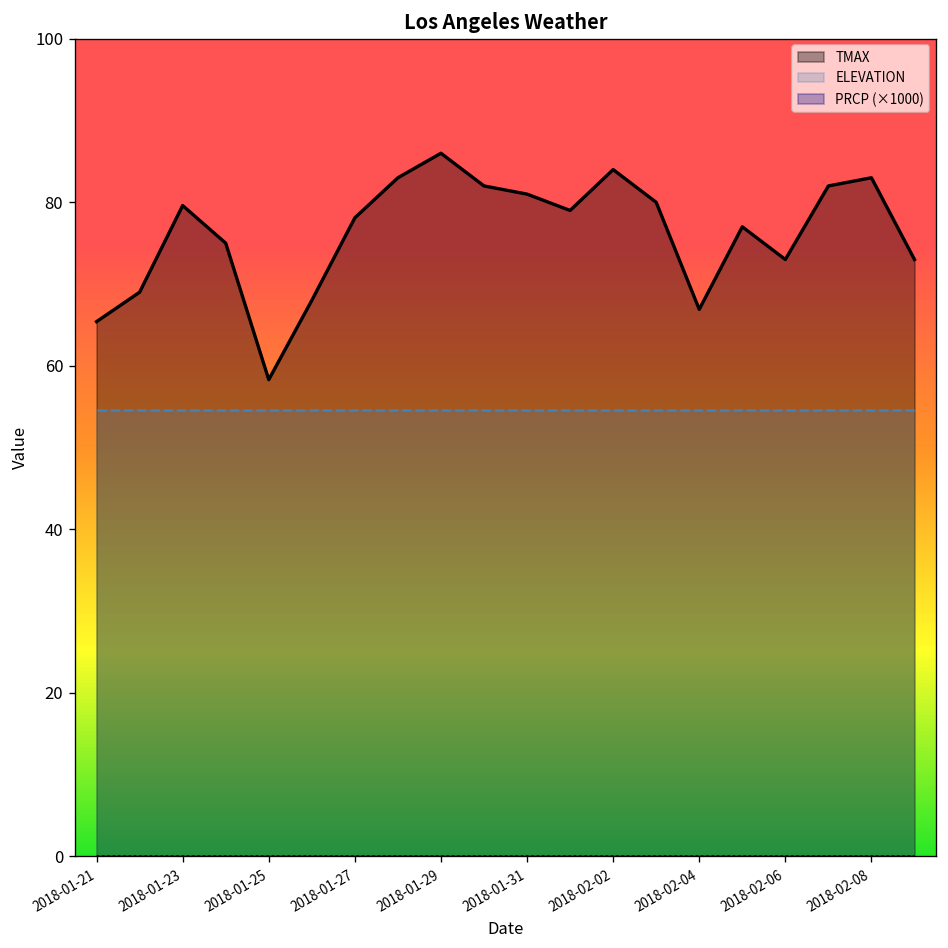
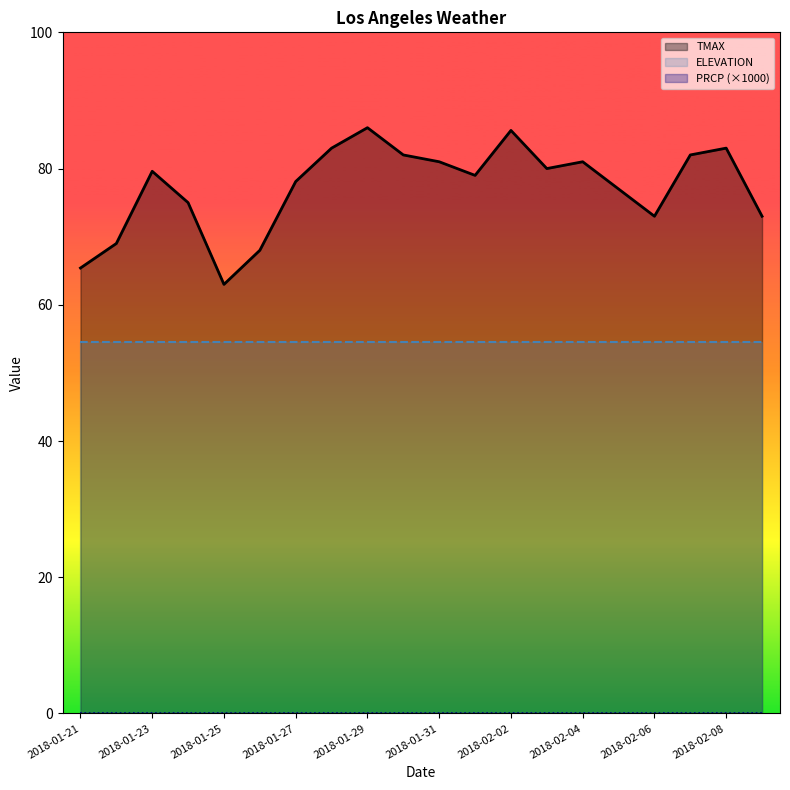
TMAX, 2018-01-25: 58 -> 63
TMAX, 2018-02-02: 84 -> 86
TMAX, 2018-02-04: 67 -> 81
